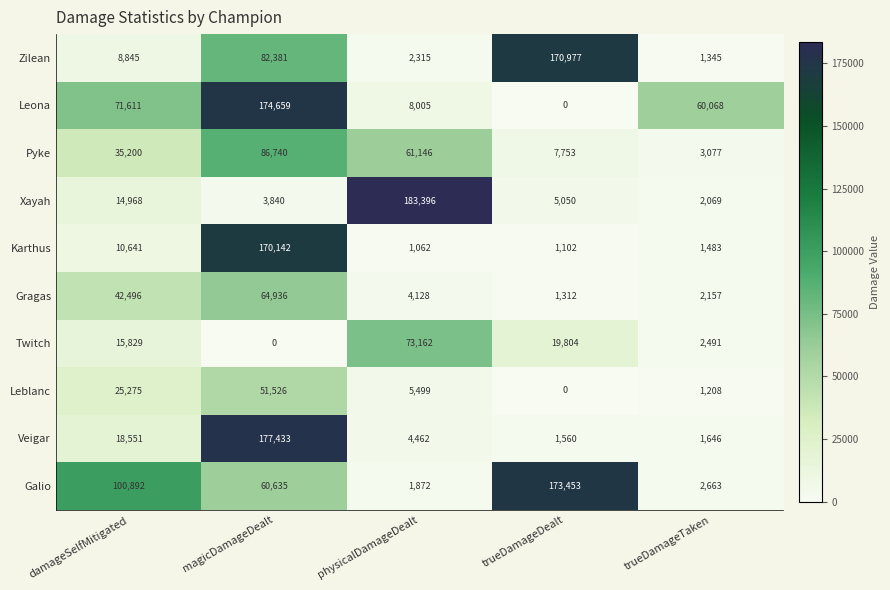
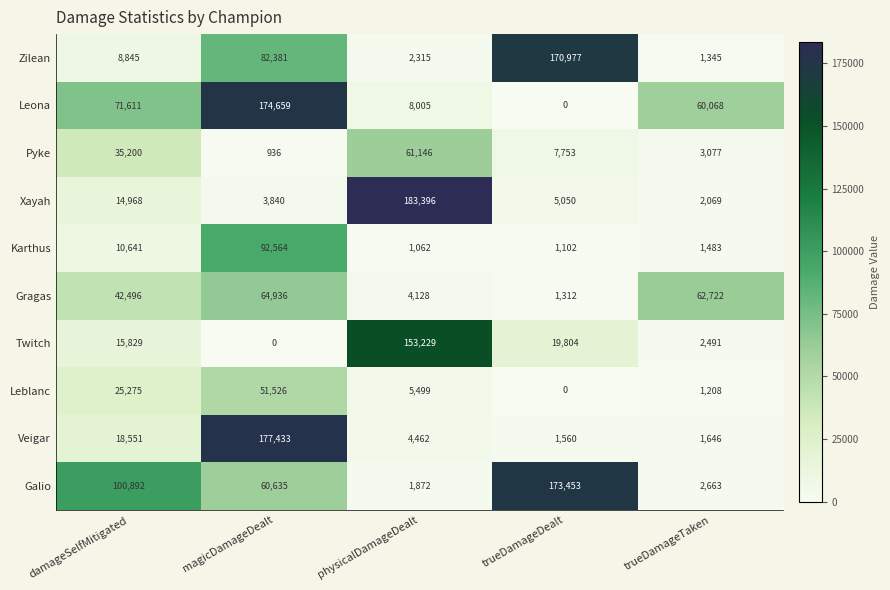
Pyke, magicDamageDealt: 86,740 -> 936
Karthus, magicDamageDealt: 170,142 -> 92,564
Gragas, trueDamageTaken: 2,157 -> 62,722
Twitch, physicalDamageDealt: 73,162 -> 153,229
